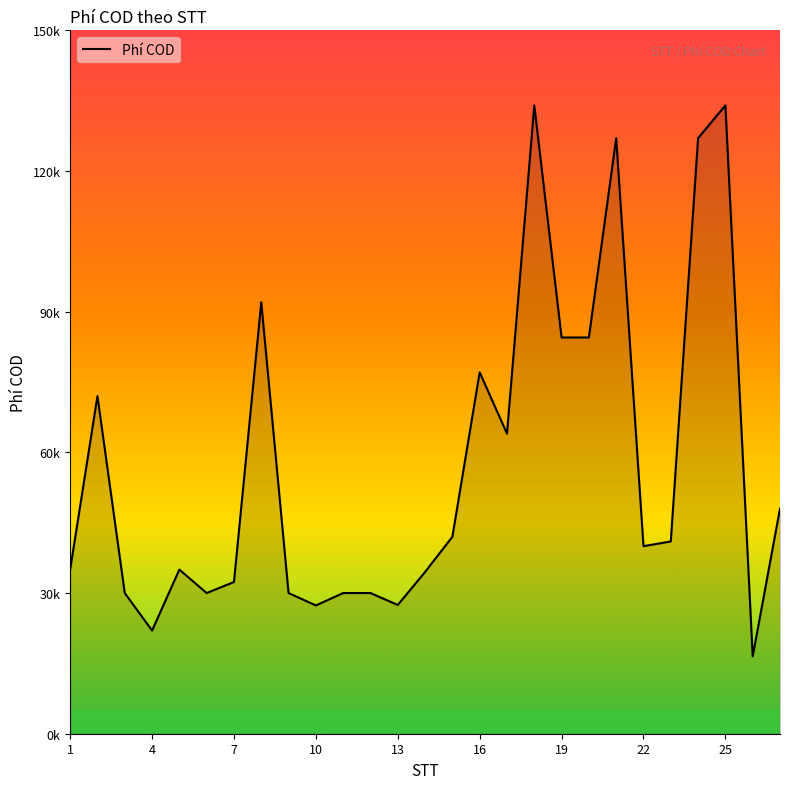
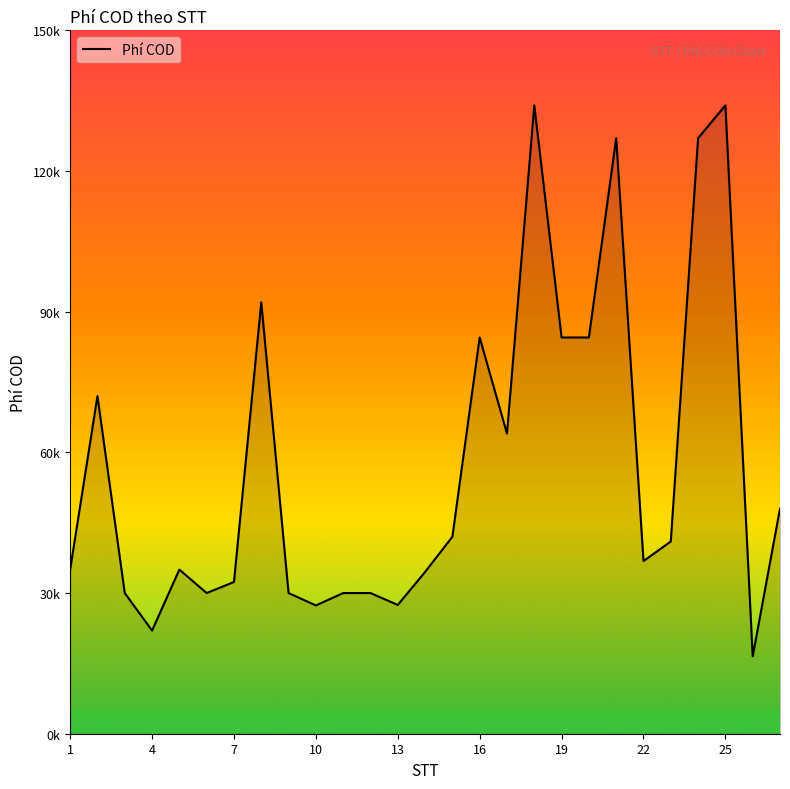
16: 77000 -> 85000
22: 40000 -> 37000
